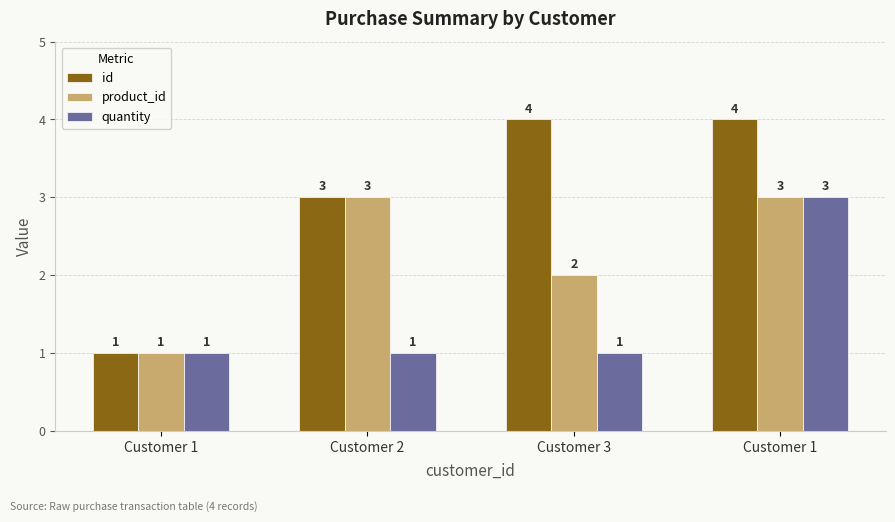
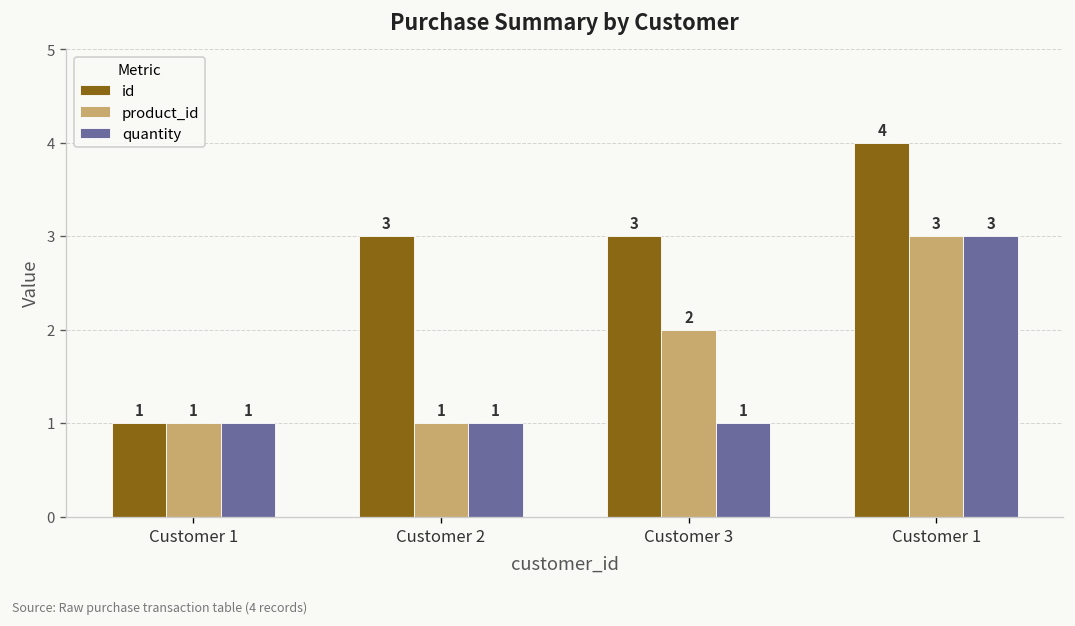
product_id, Customer 2: 3 -> 1
id, Customer 3: 4 -> 3
